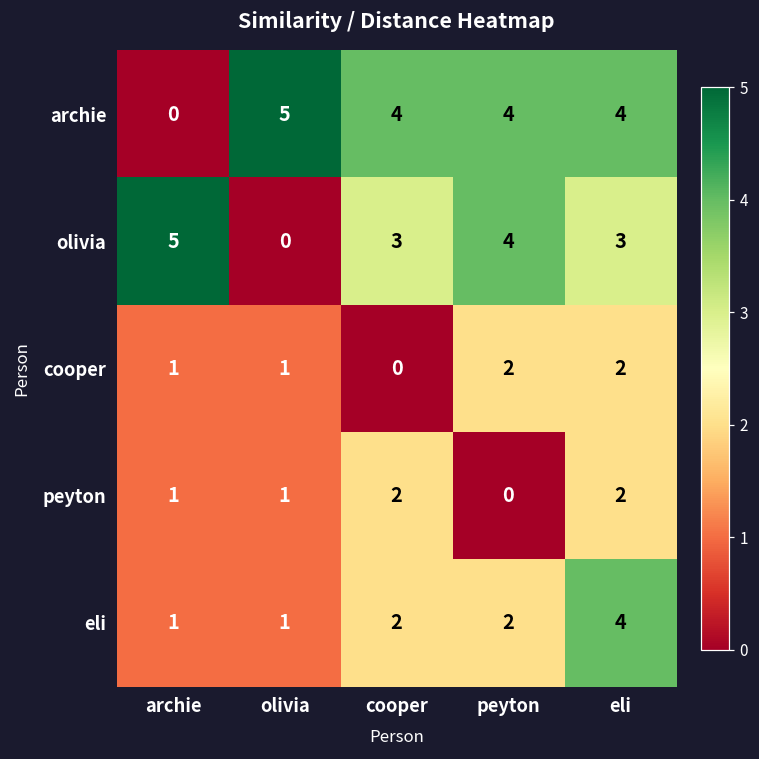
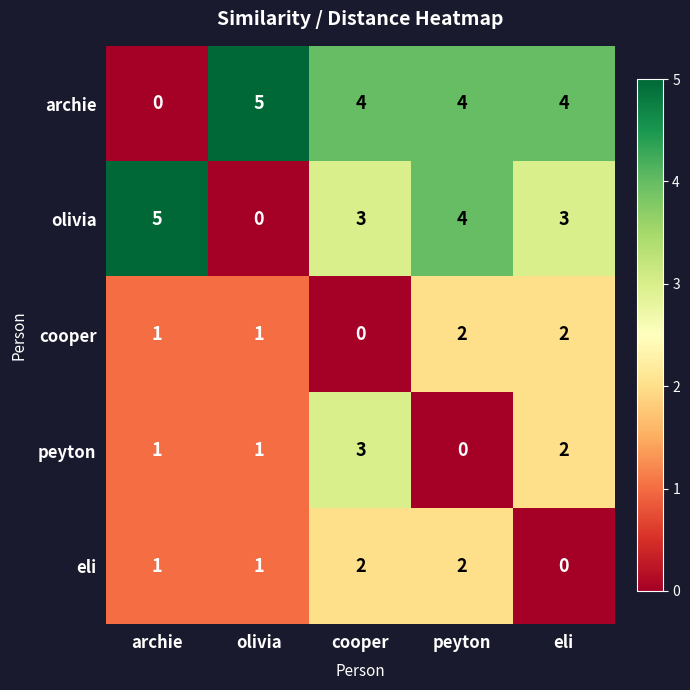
peyton, cooper: 2 -> 3
eli, eli: 4 -> 0
